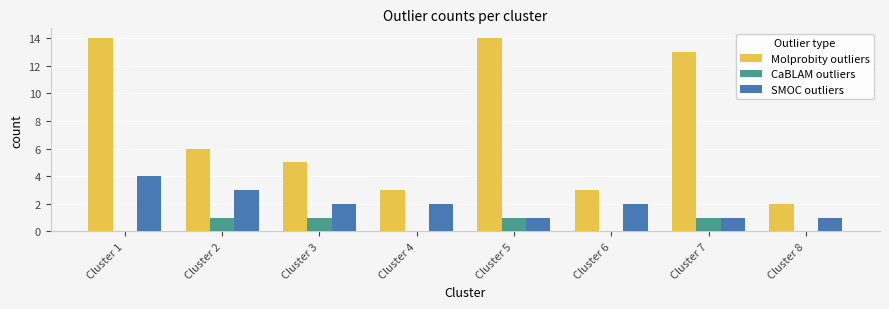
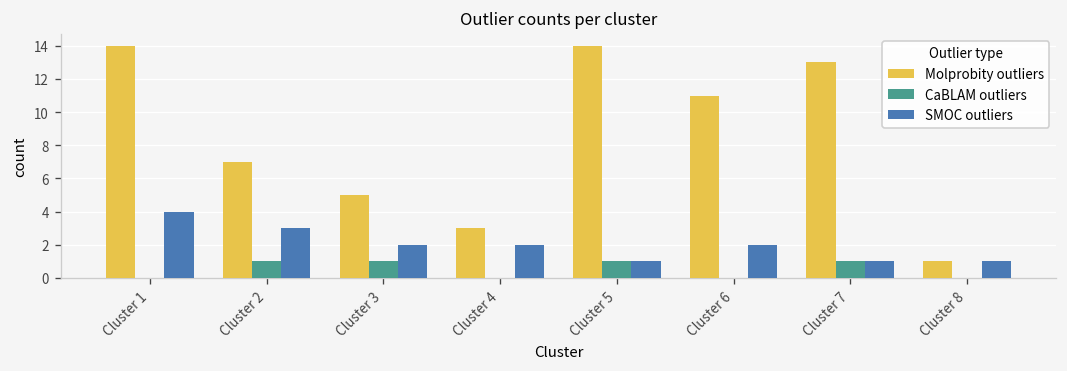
Molprobity outliers, Cluster 2: 6 -> 7
Molprobity outliers, Cluster 6: 3 -> 11
Molprobity outliers, Cluster 8: 2 -> 1
